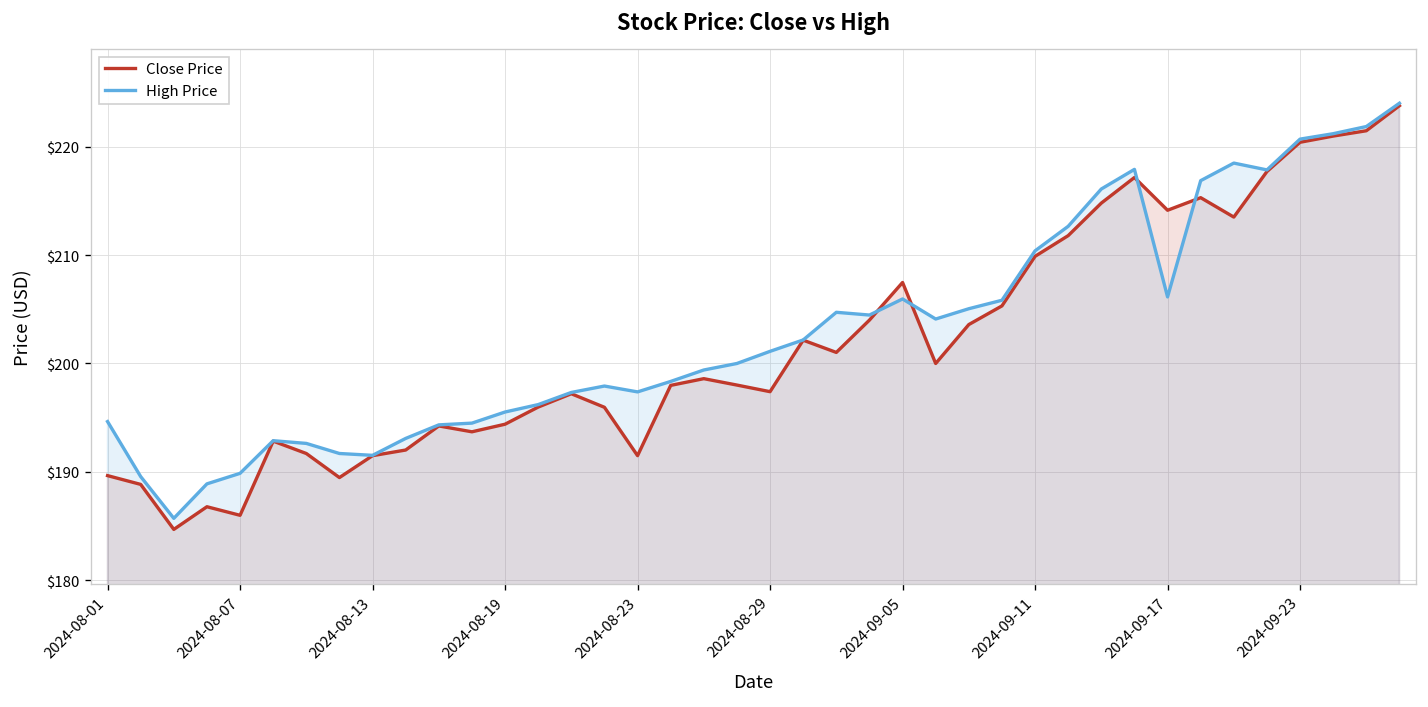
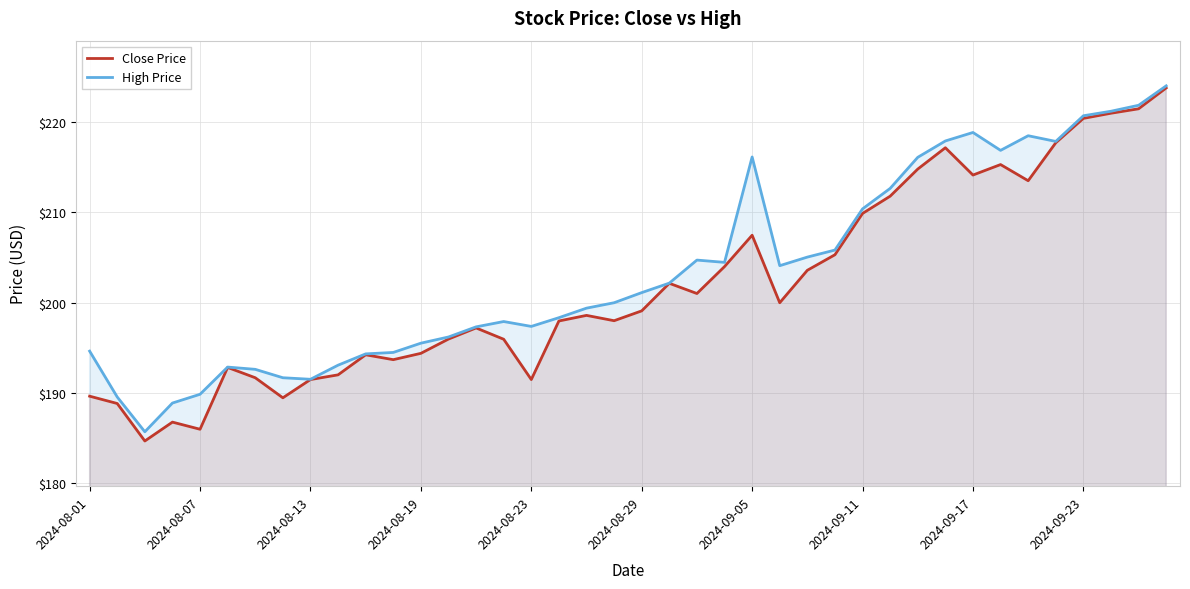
Close Price, 2024-08-29: $197 -> $199
High Price, 2024-09-05: $206 -> $216
High Price, 2024-09-17: $206 -> $219
